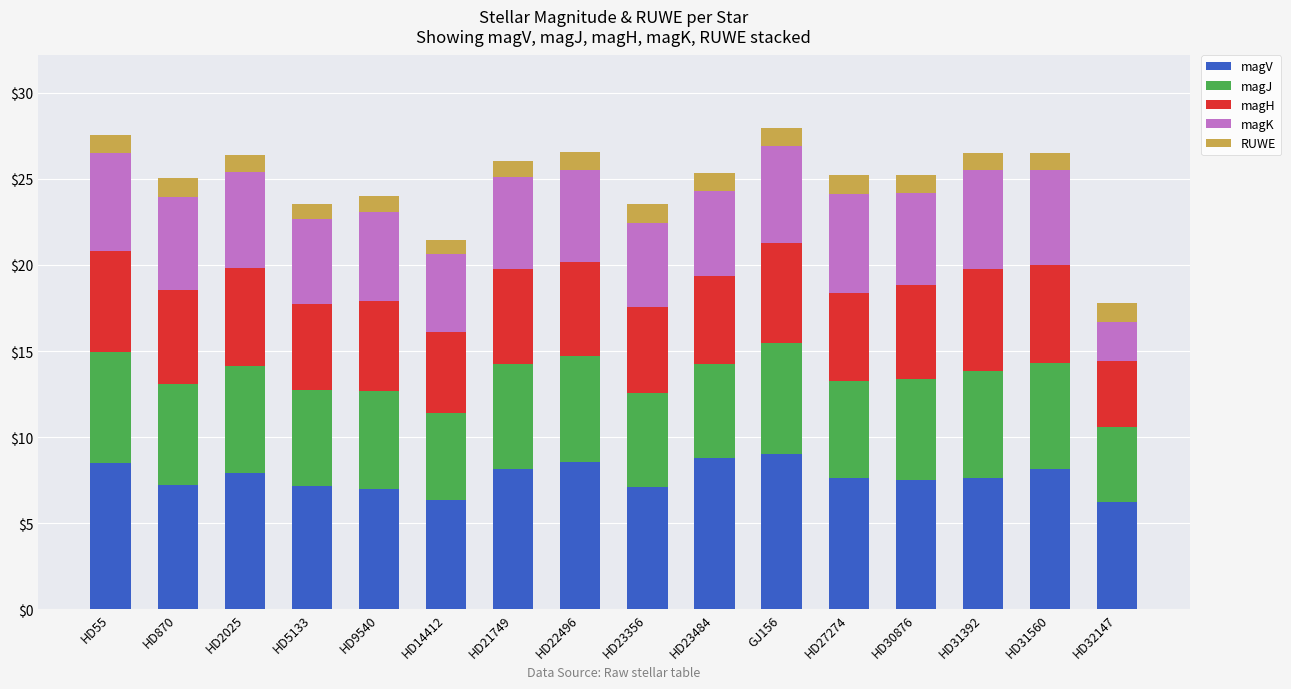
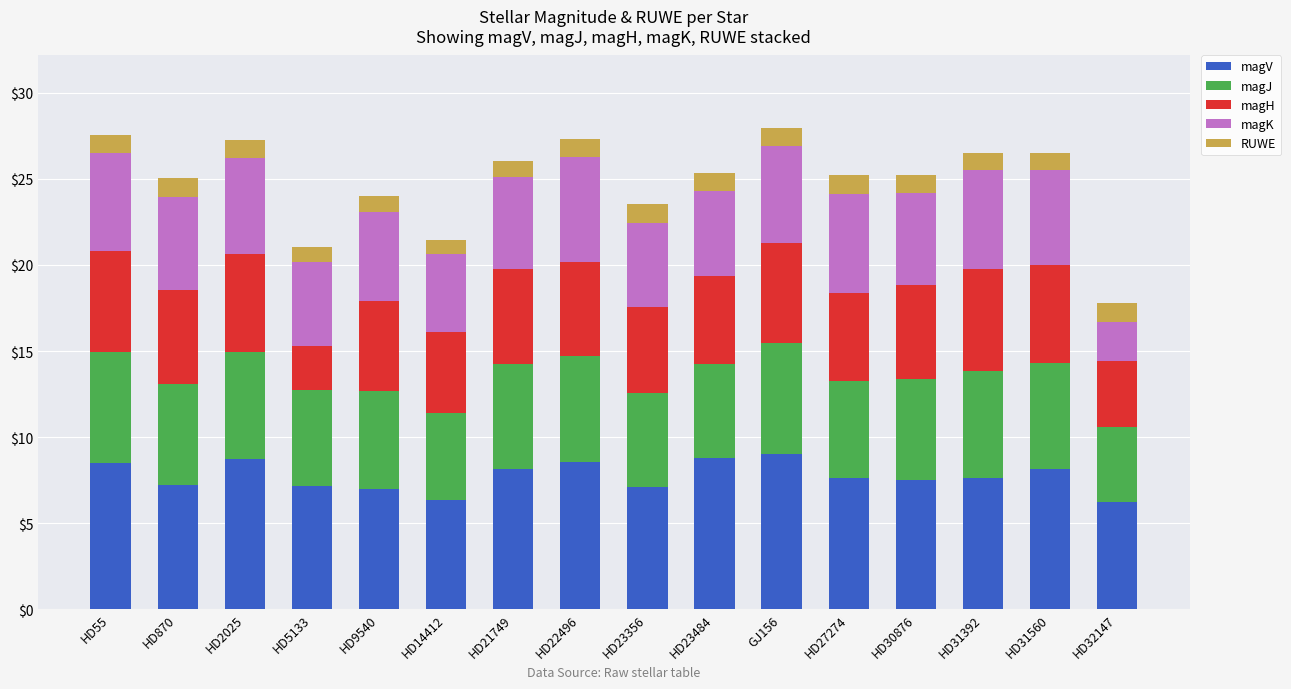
magV, HD2025: $7.9 -> $8.8
magH, HD5133: $5.0 -> $2.6
magK, HD22496: $5.3 -> $6.1
